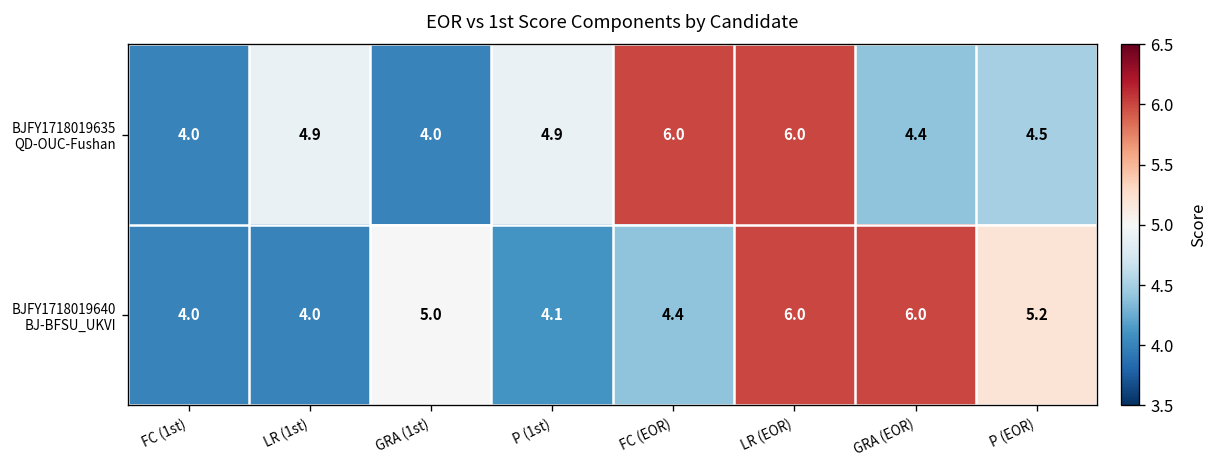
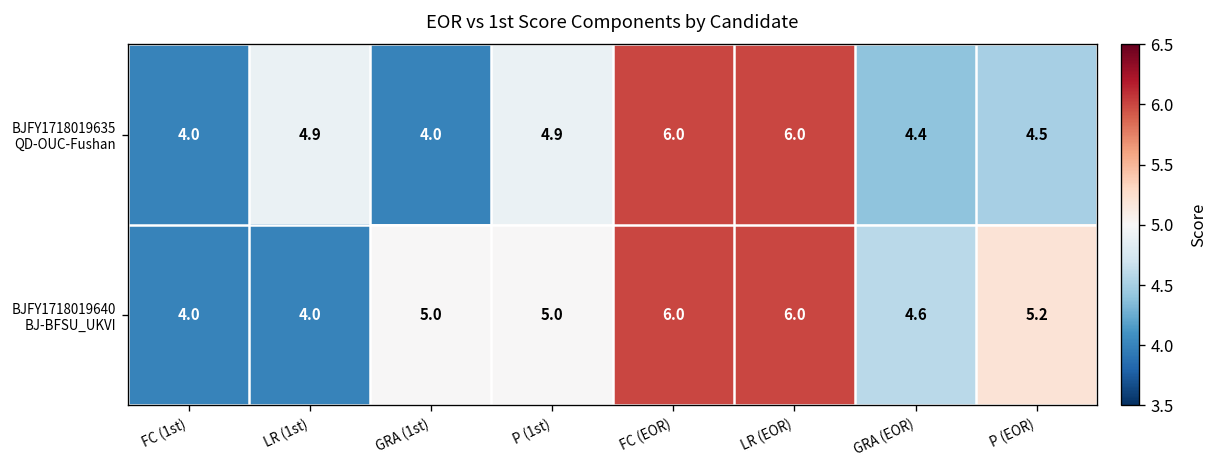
BJFY1718019640 BJ-BFSU_UKVI, P (1st): 4.1 -> 5.0
BJFY1718019640 BJ-BFSU_UKVI, FC (EOR): 4.4 -> 6.0
BJFY1718019640 BJ-BFSU_UKVI, GRA (EOR): 6.0 -> 4.6
